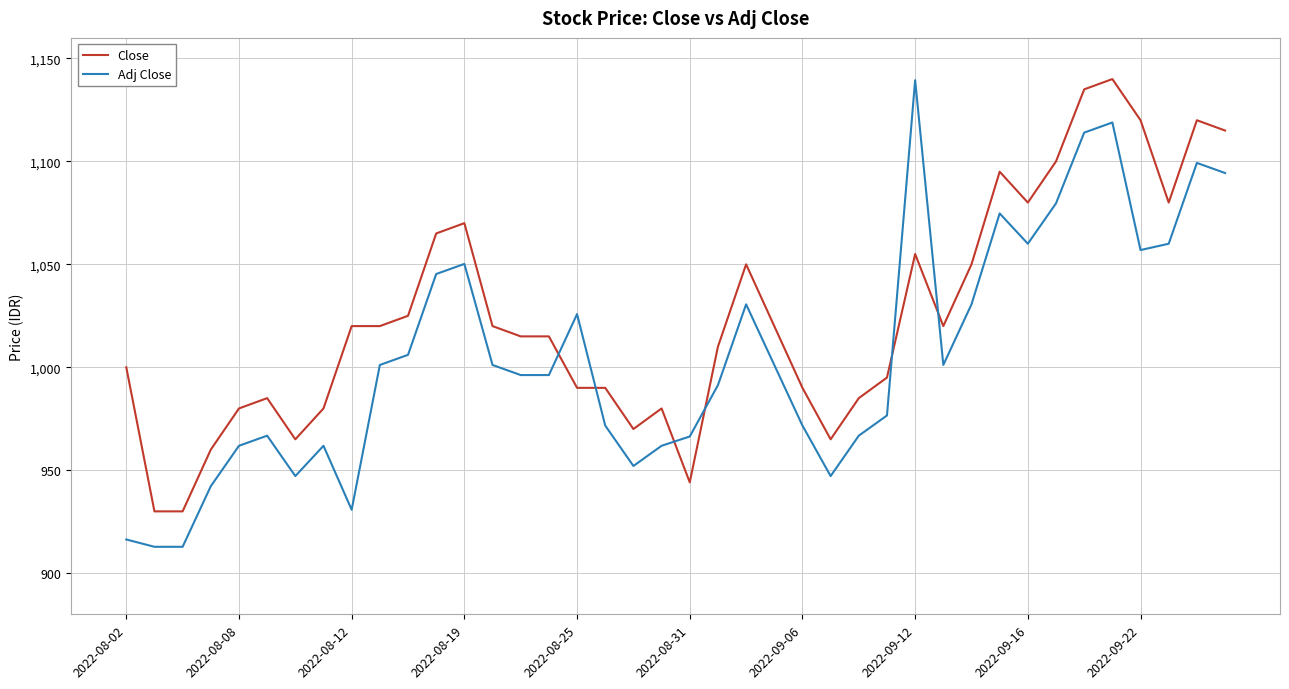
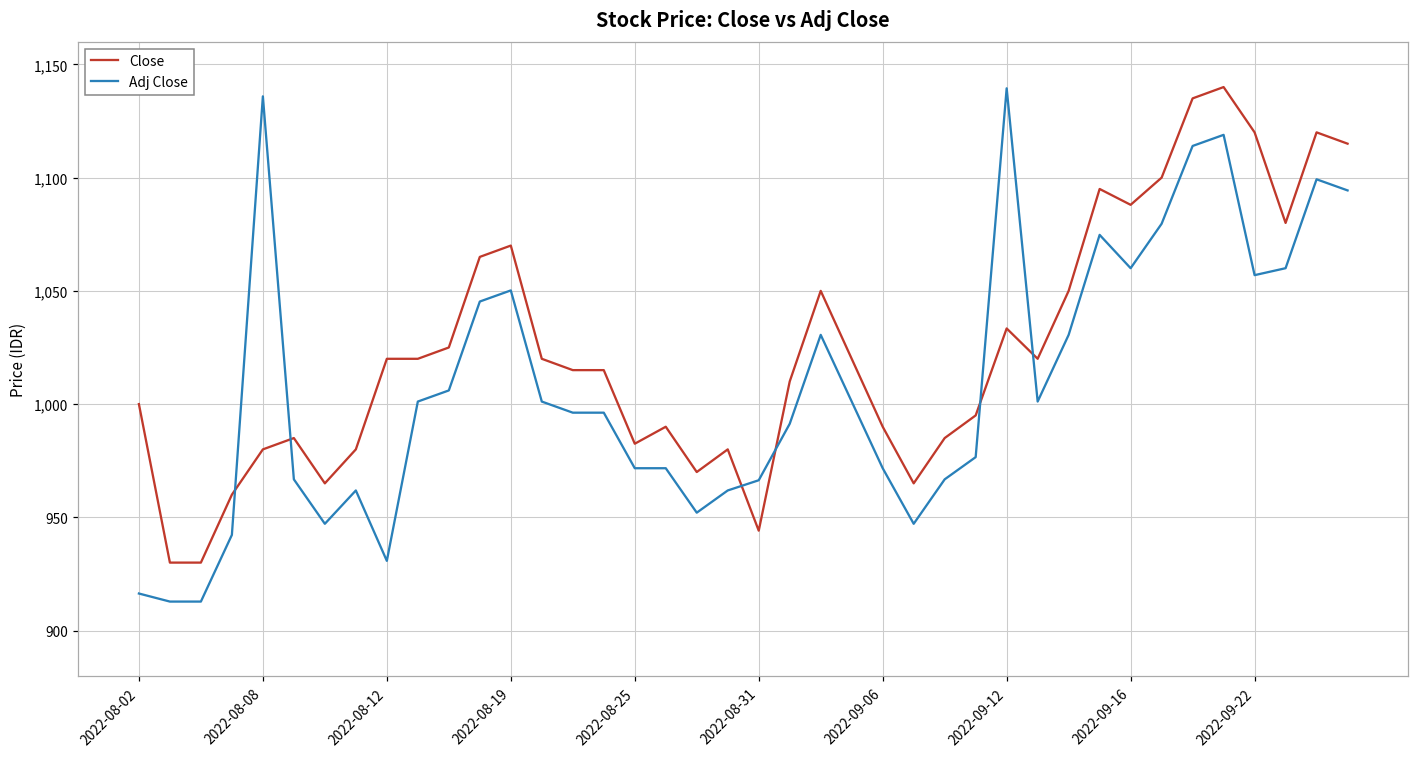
Adj Close, 2022-08-08: 962 -> 1,136
Close, 2022-08-25: 990 -> 983
Adj Close, 2022-08-25: 1,026 -> 972
Close, 2022-09-12: 1,055 -> 1,033
Close, 2022-09-16: 1,080 -> 1,088
